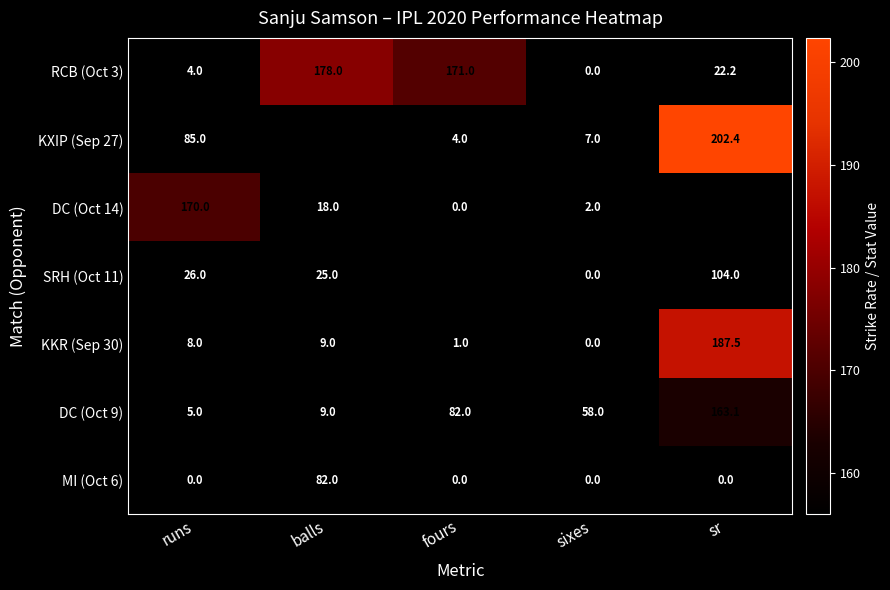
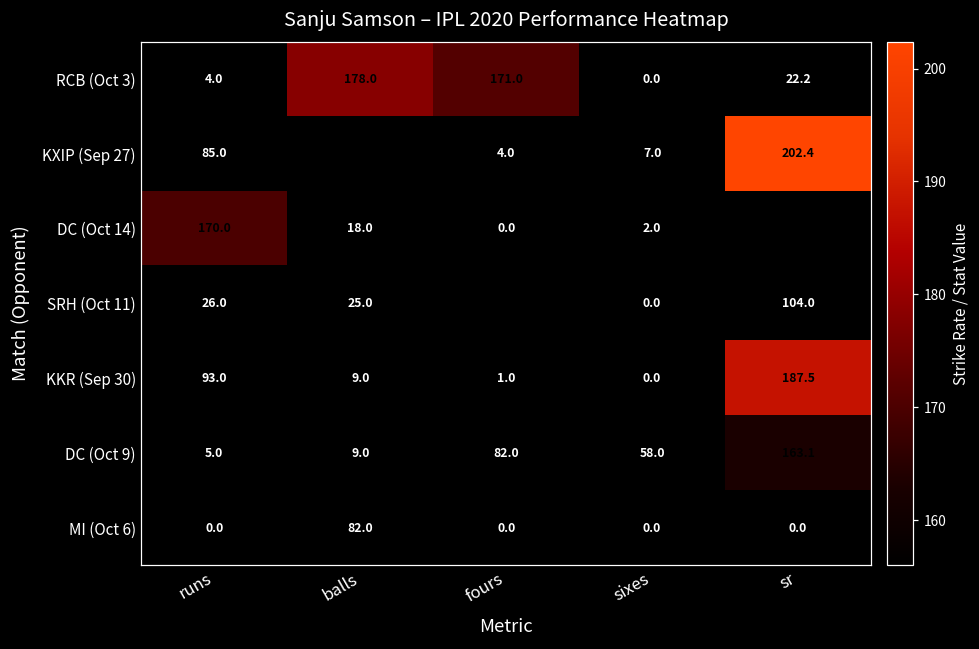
KKR (Sep 30), runs: 8.0 -> 93.0
